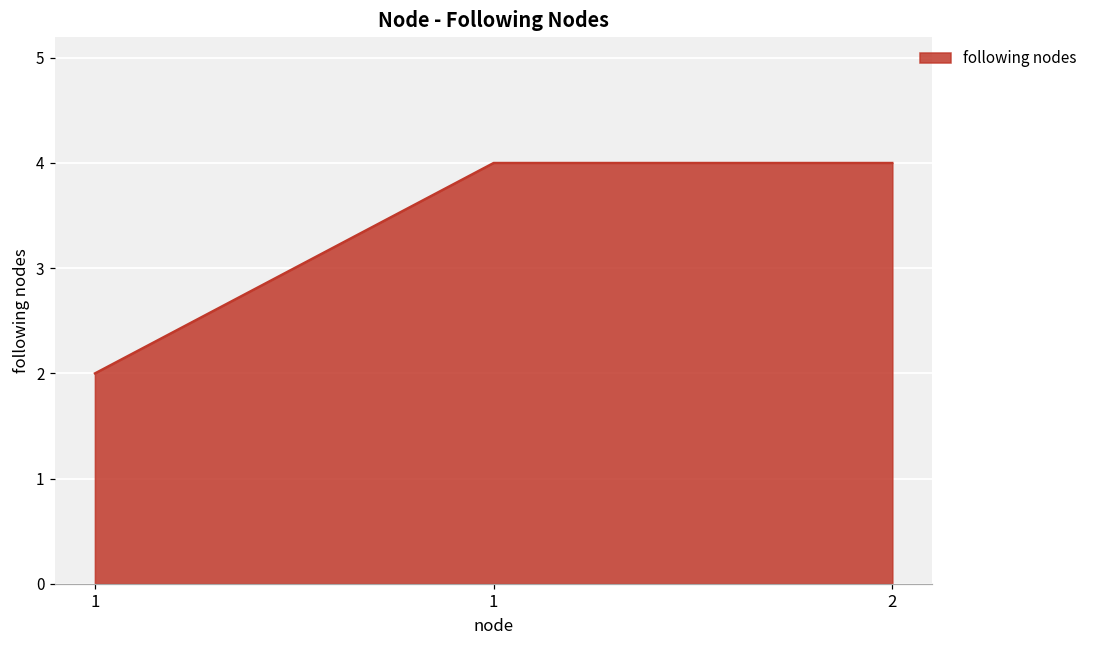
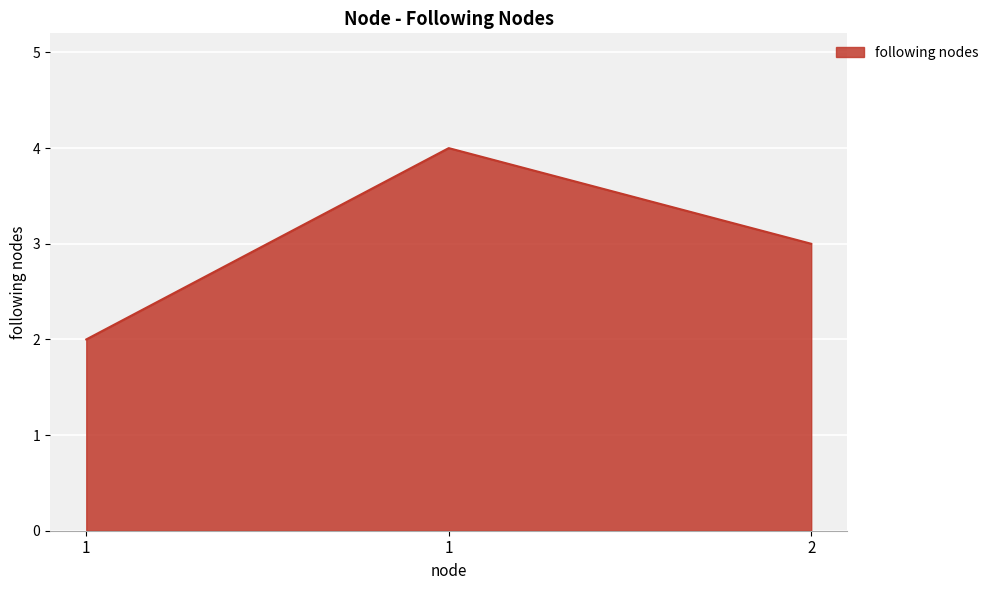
2: 4 -> 3
